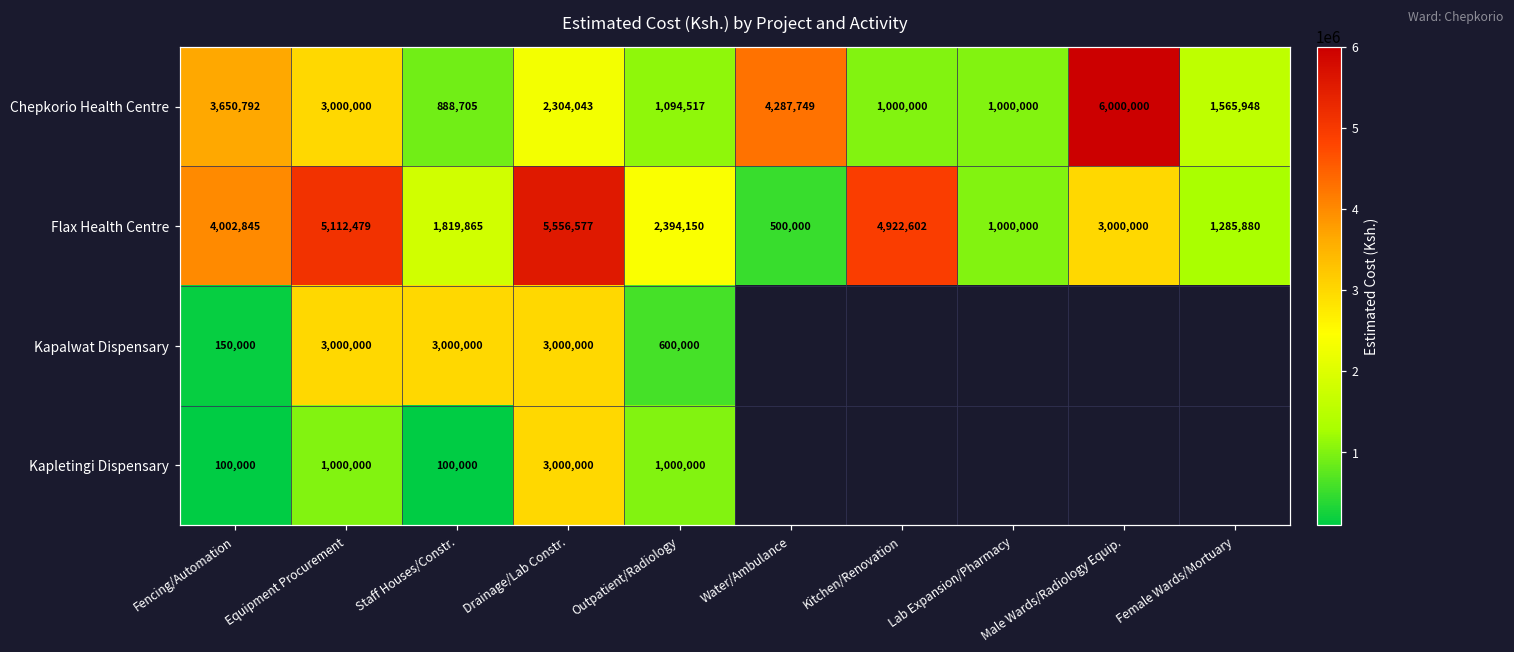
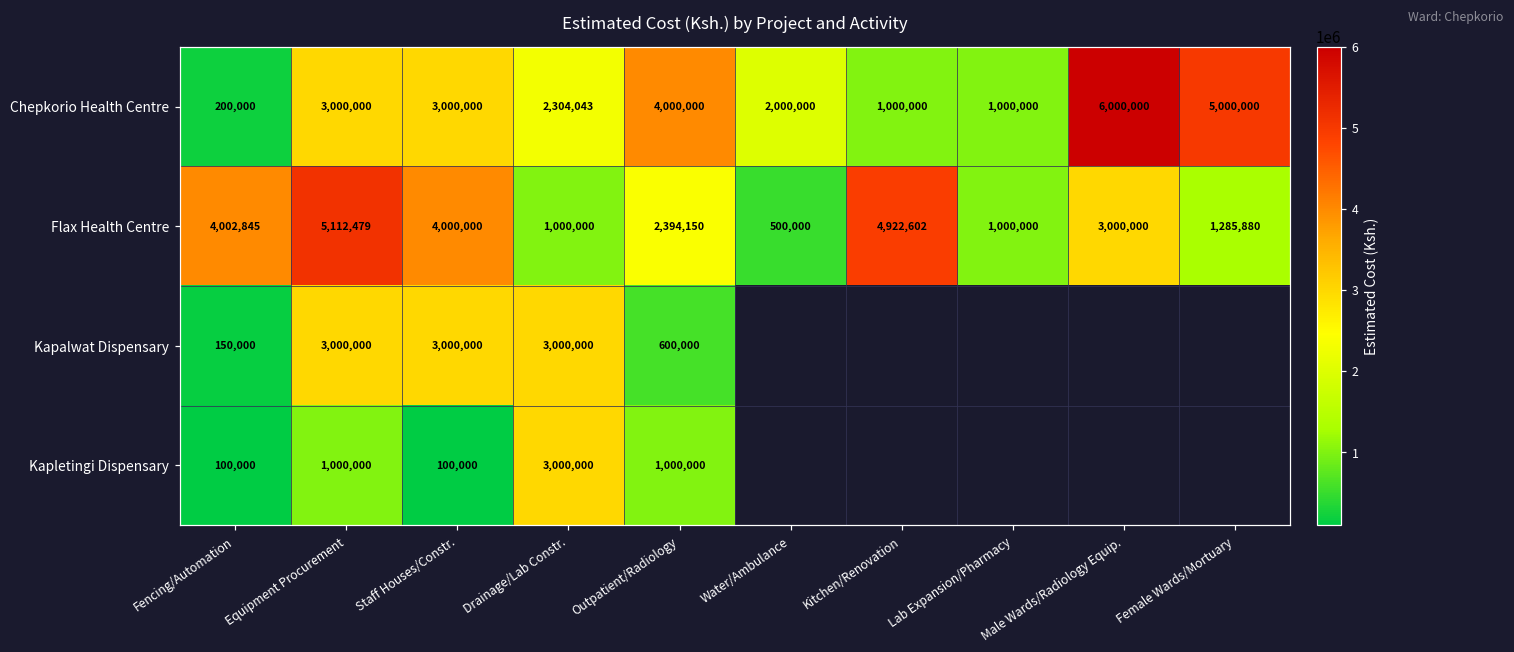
Chepkorio Health Centre, Fencing/Automation: 3,650,792 -> 200,000
Chepkorio Health Centre, Staff Houses/Constr.: 888,705 -> 3,000,000
Chepkorio Health Centre, Outpatient/Radiology: 1,094,517 -> 4,000,000
Chepkorio Health Centre, Water/Ambulance: 4,287,749 -> 2,000,000
Chepkorio Health Centre, Female Wards/Mortuary: 1,565,948 -> 5,000,000
Flax Health Centre, Staff Houses/Constr.: 1,819,865 -> 4,000,000
Flax Health Centre, Drainage/Lab Constr.: 5,556,577 -> 1,000,000
